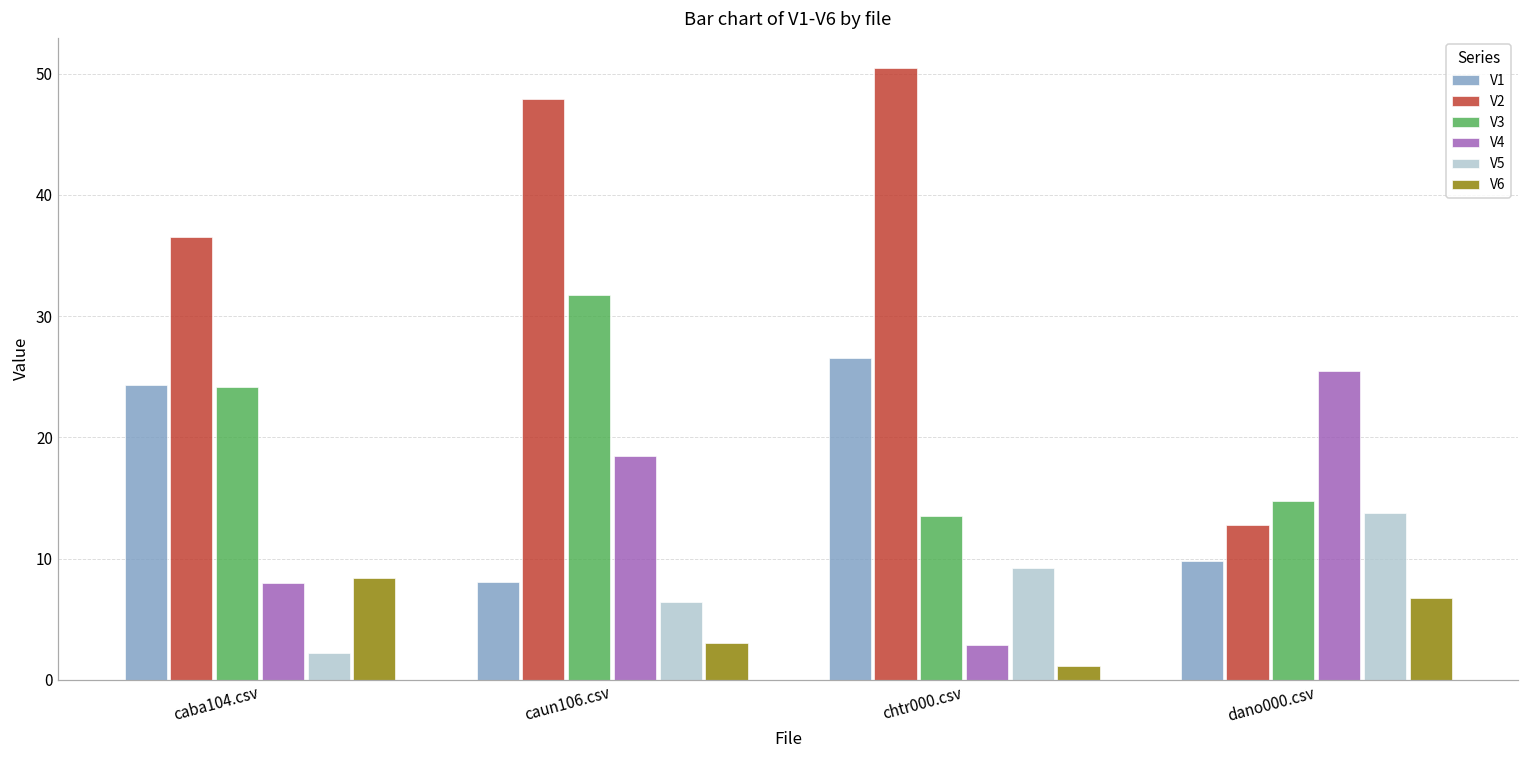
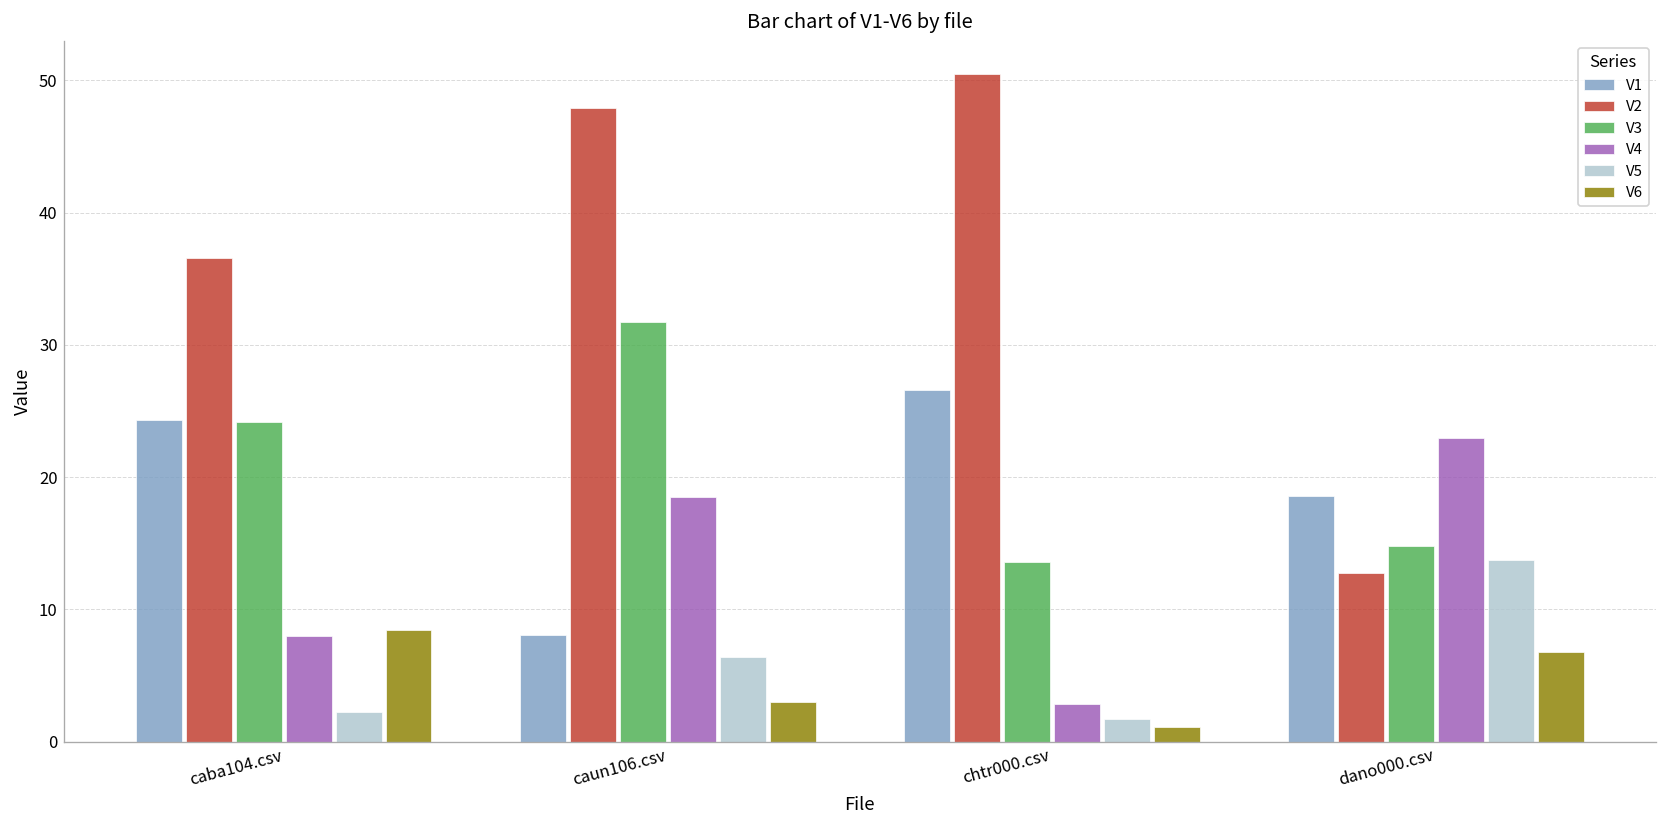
V5, chtr000.csv: 9.2 -> 1.7
V1, dano000.csv: 9.8 -> 18.6
V4, dano000.csv: 25.5 -> 23.0
